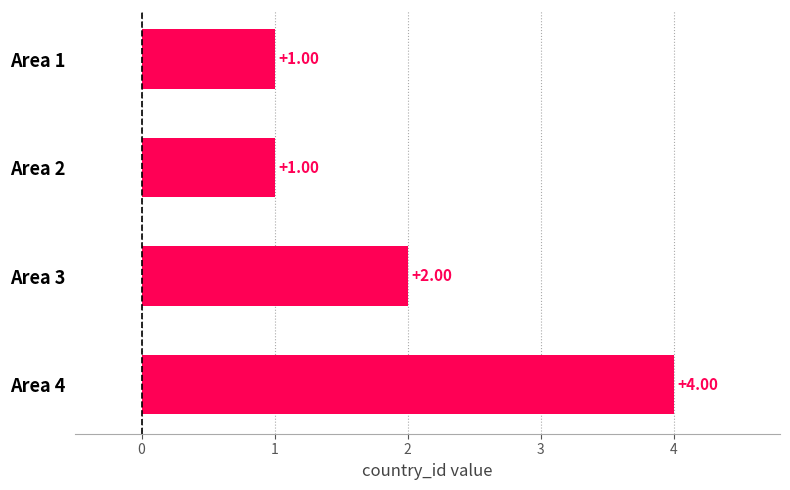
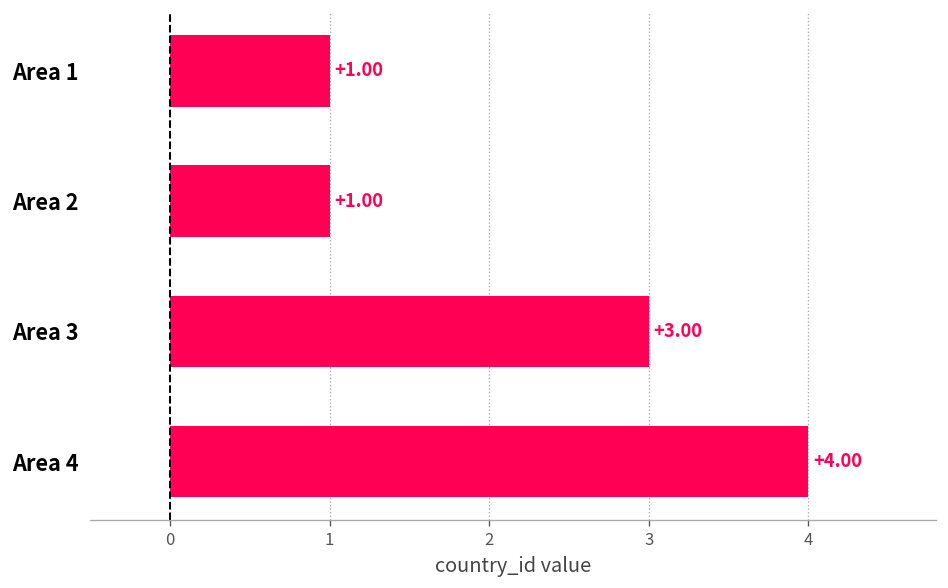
Area 3: +2.00 -> +3.00
